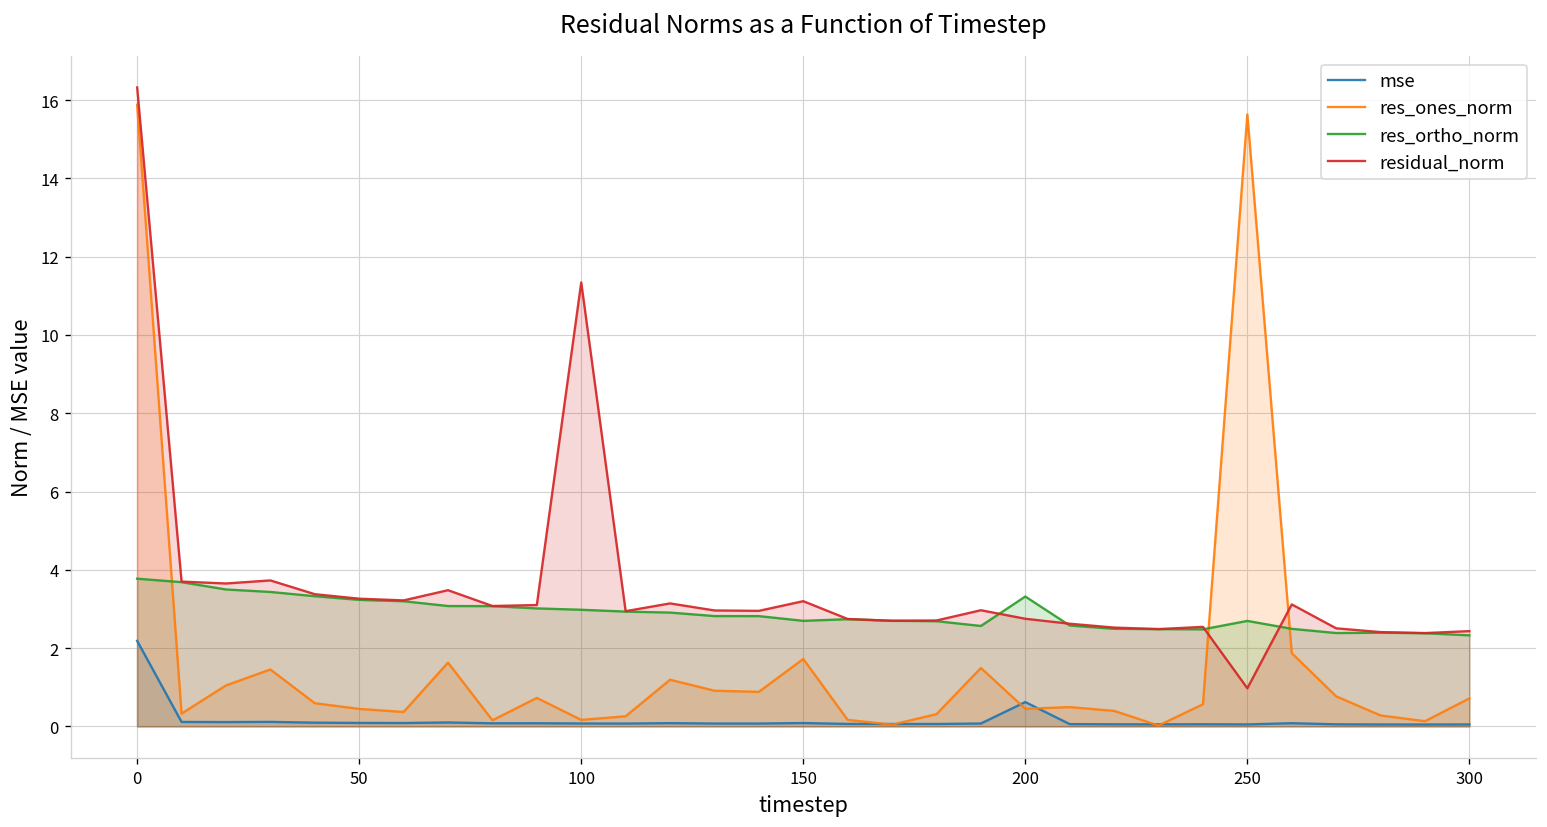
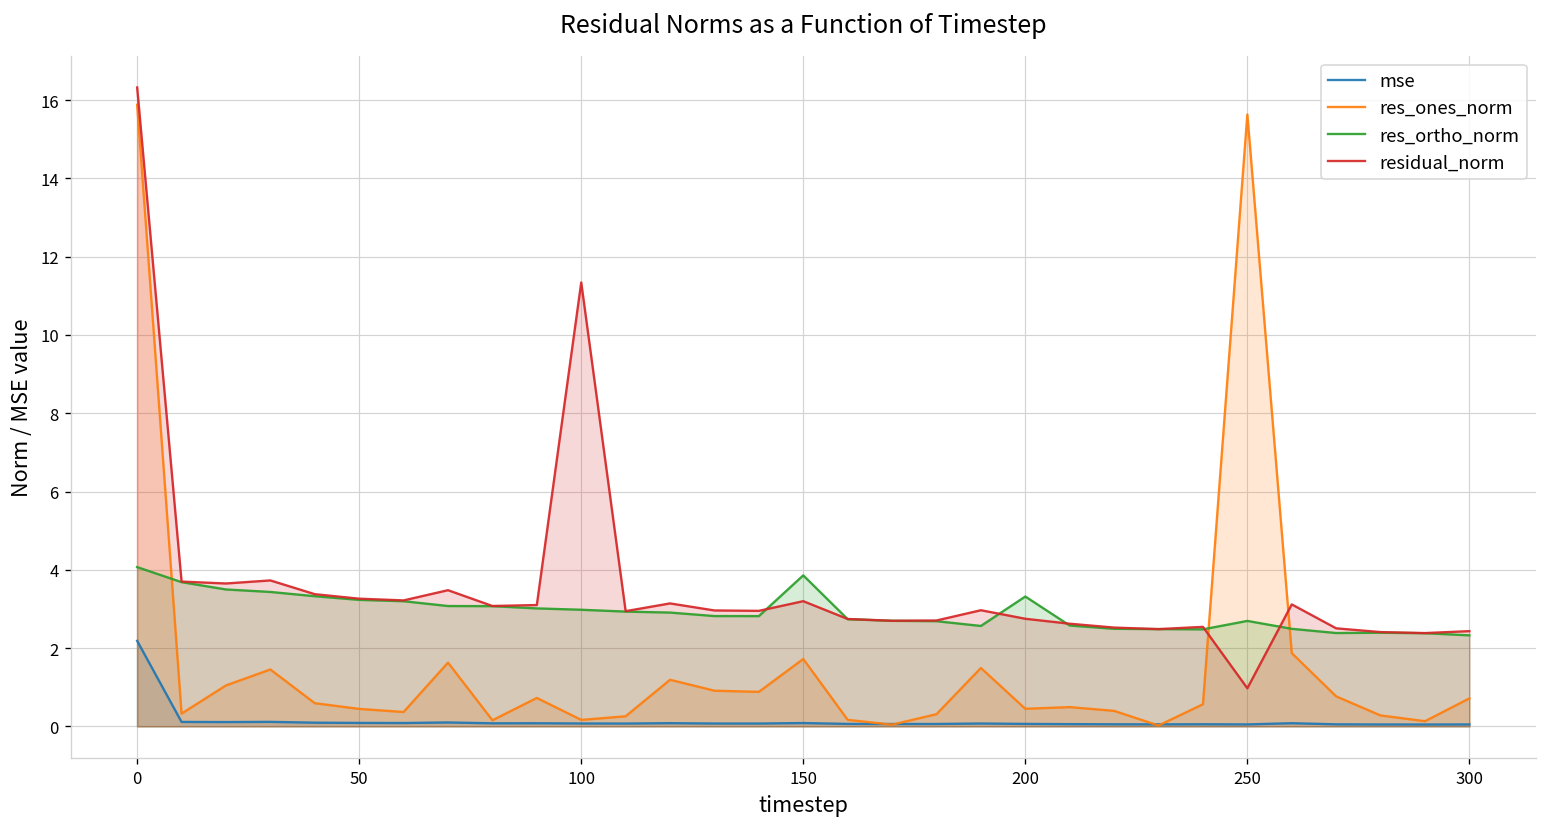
res_ortho_norm, 0: 3.8 -> 4.1
res_ortho_norm, 150: 2.7 -> 3.9
mse, 200: 0.6 -> 0.1
